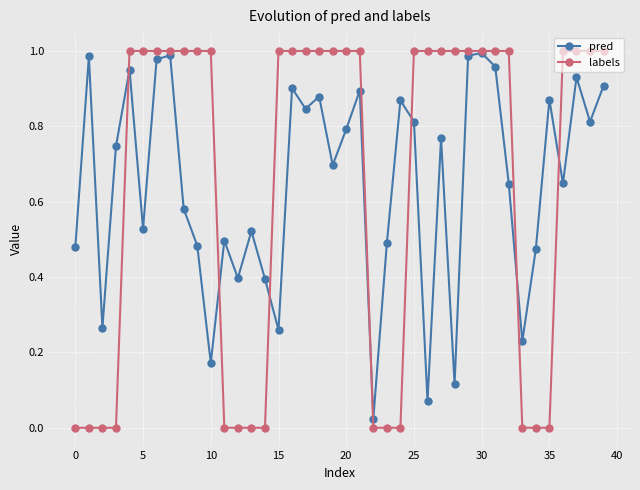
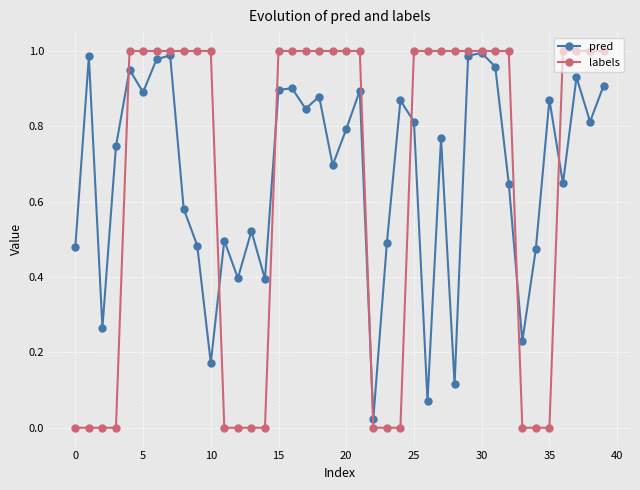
pred, 5: 0.53 -> 0.89
pred, 15: 0.26 -> 0.90
